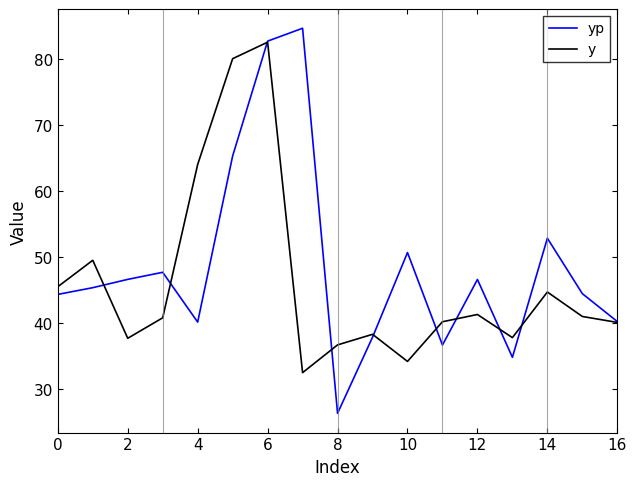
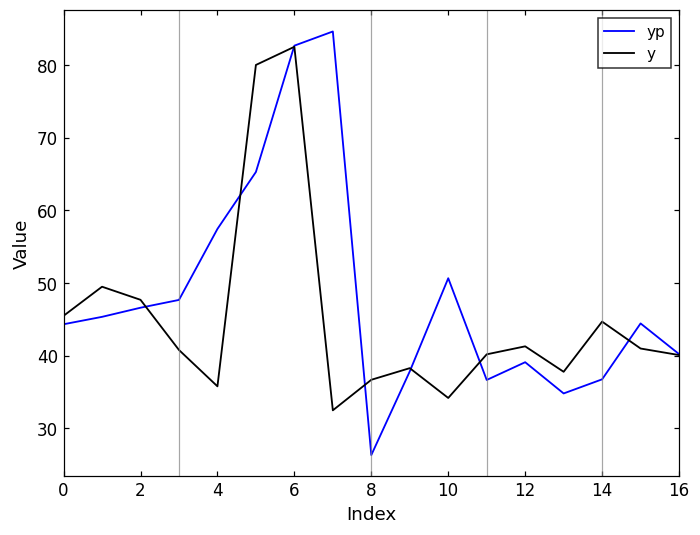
y, 2: 38 -> 48
yp, 4: 40 -> 57
y, 4: 64 -> 36
yp, 12: 47 -> 39
yp, 14: 53 -> 37
